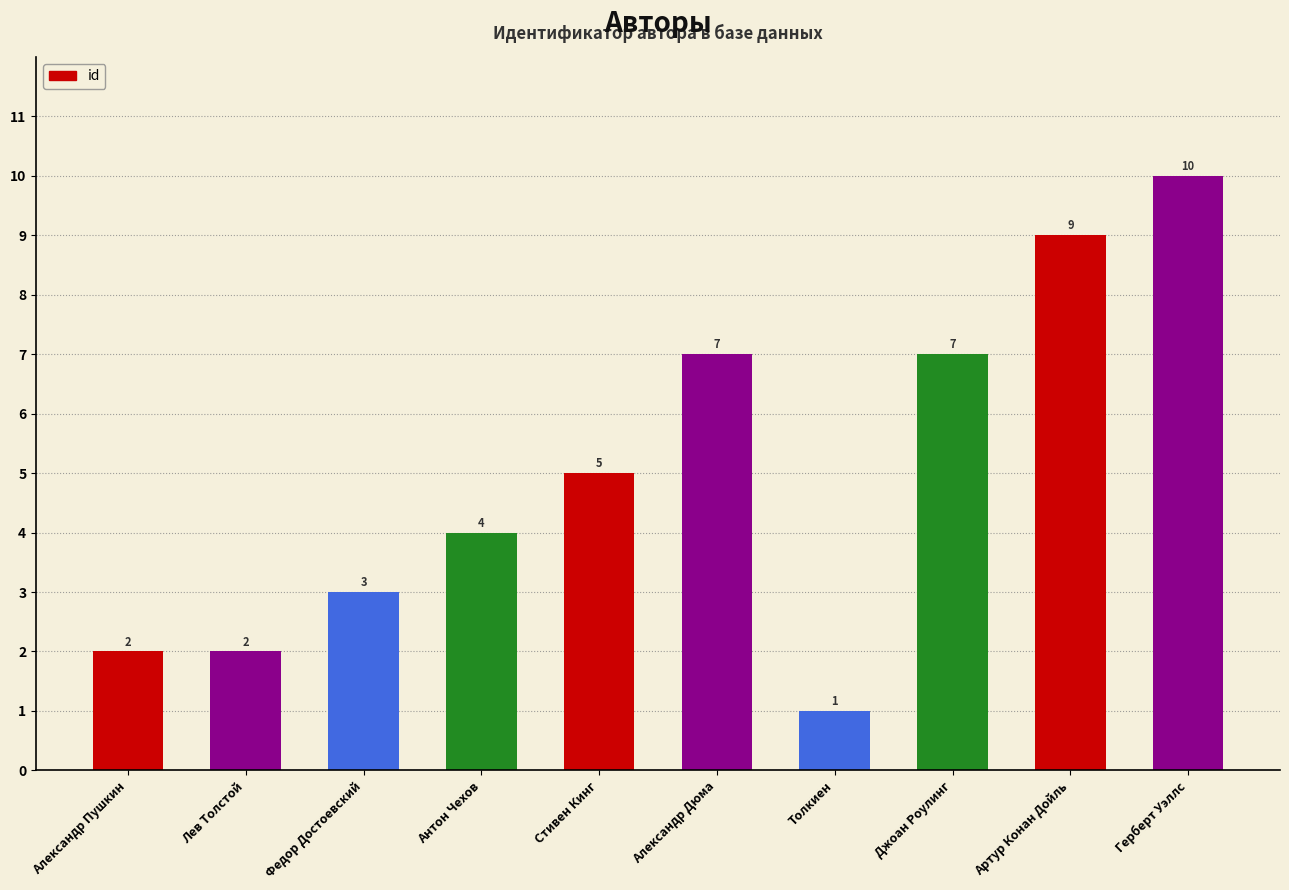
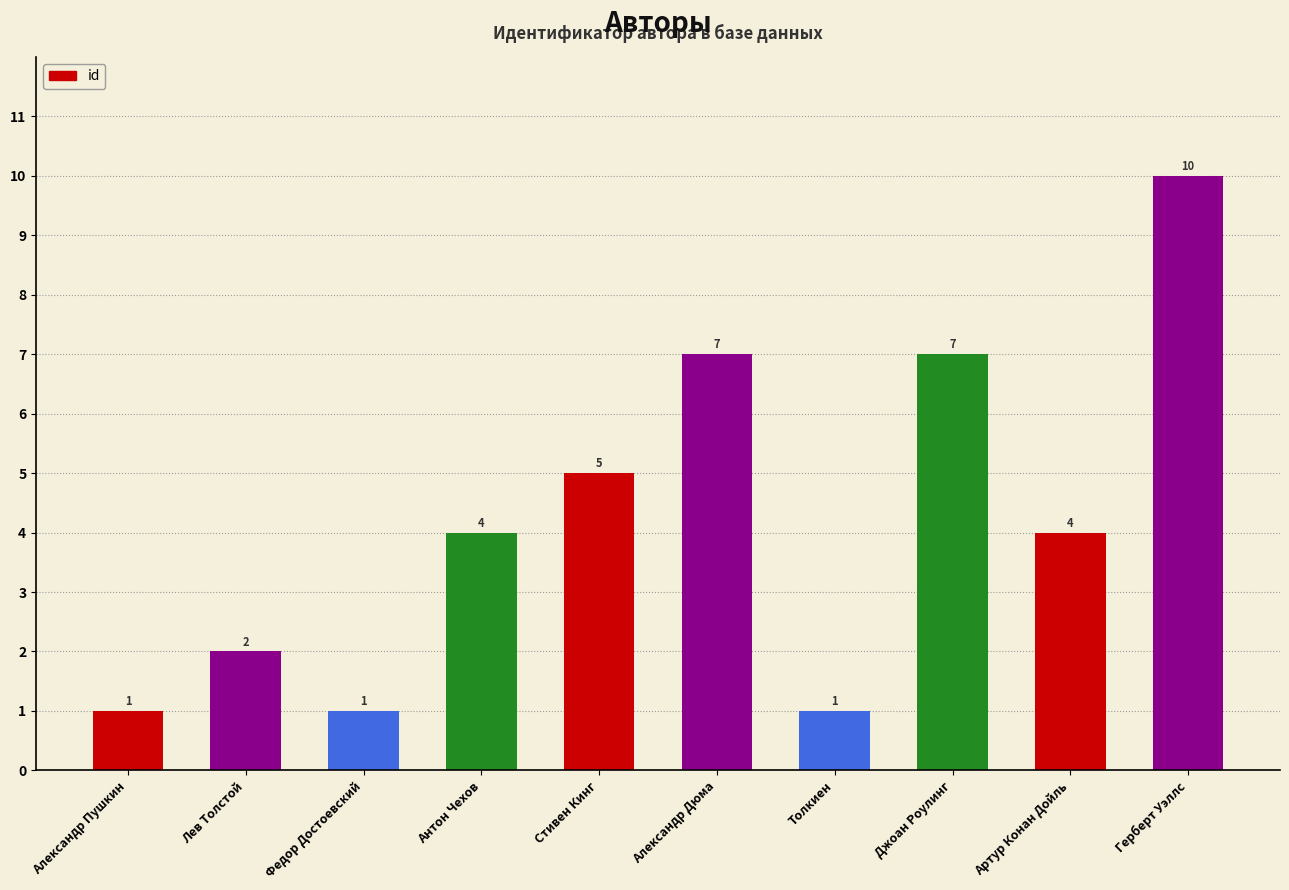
Александр Пушкин: 2 -> 1
Федор Достоевский: 3 -> 1
Артур Конан Дойль: 9 -> 4
